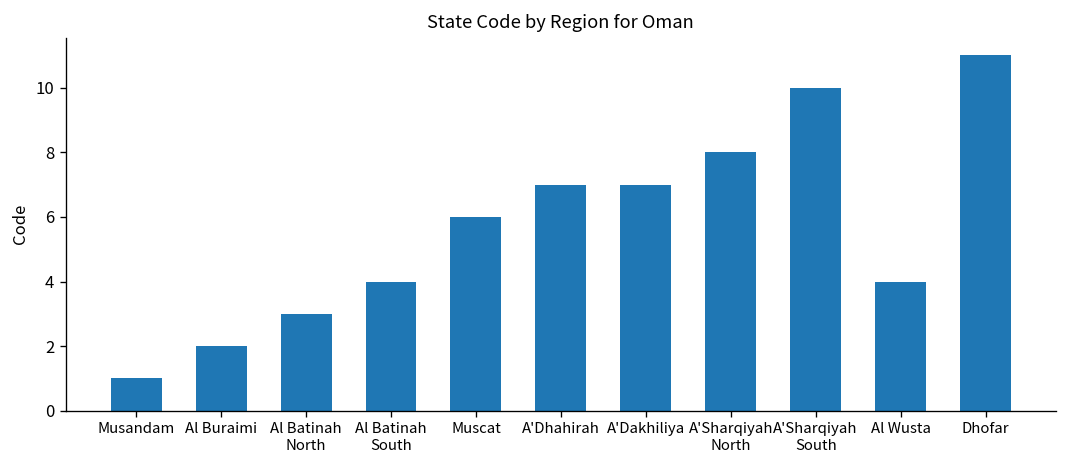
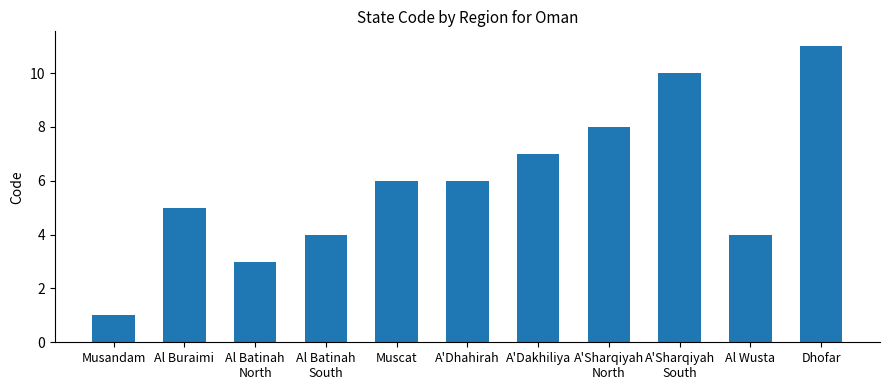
Al Buraimi: 2 -> 5
A'Dhahirah: 7 -> 6
